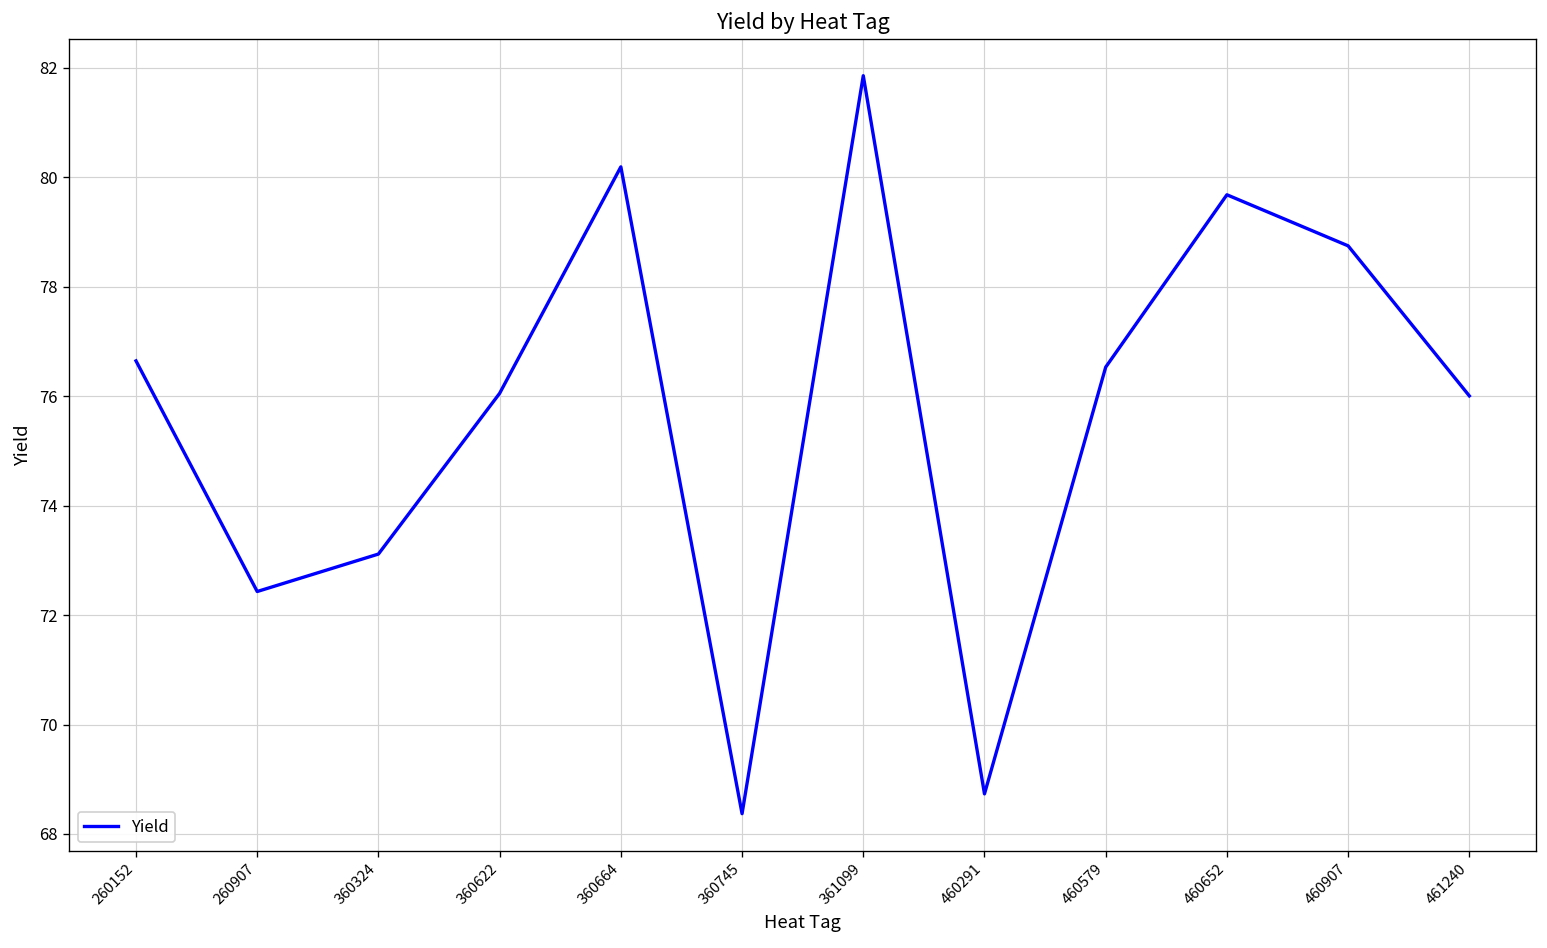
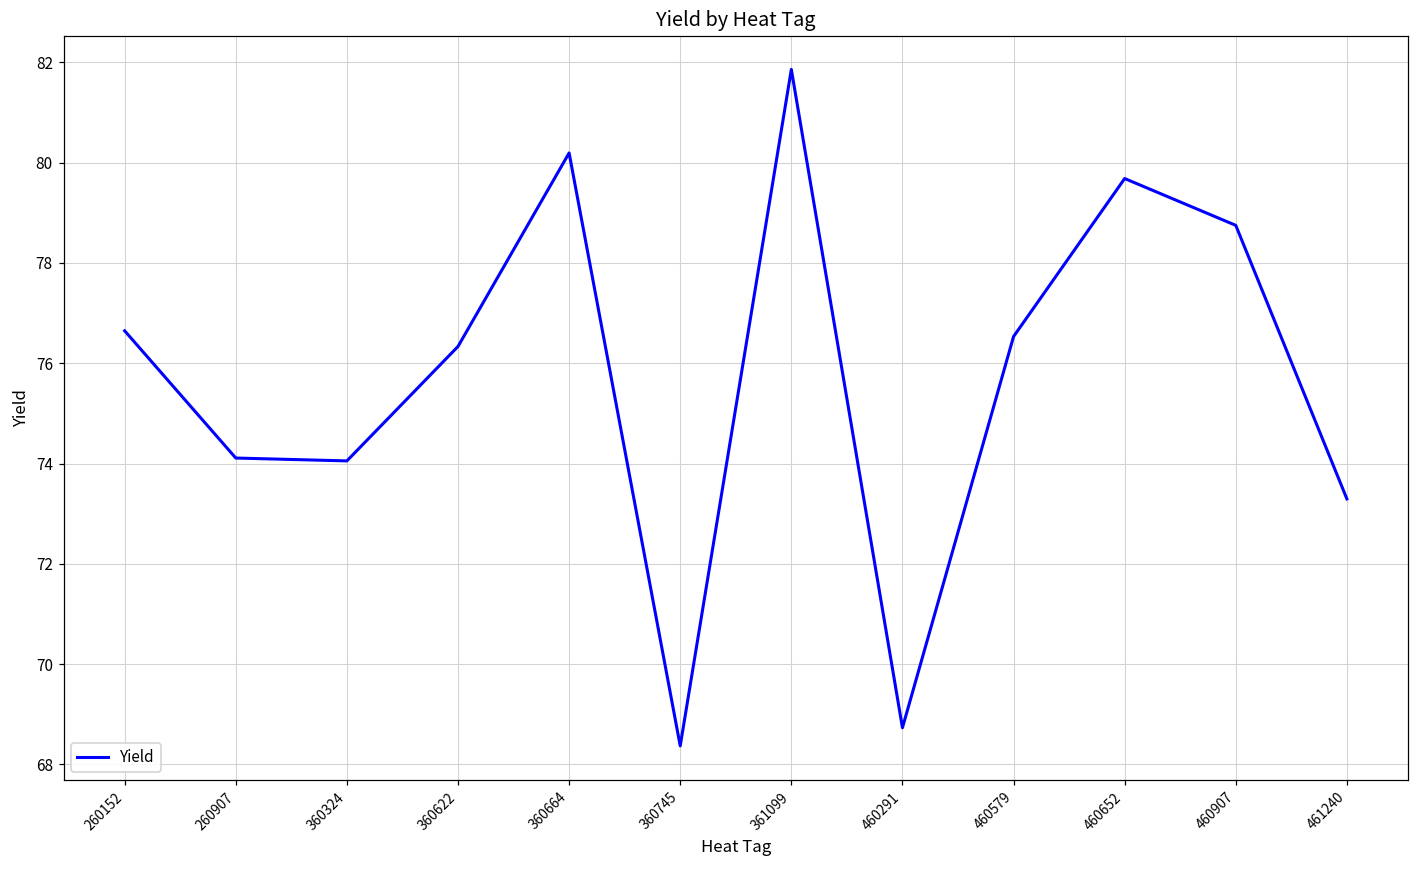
260907: 72.4 -> 74.1
360324: 73.1 -> 74.1
360622: 76.1 -> 76.3
461240: 76.0 -> 73.3
